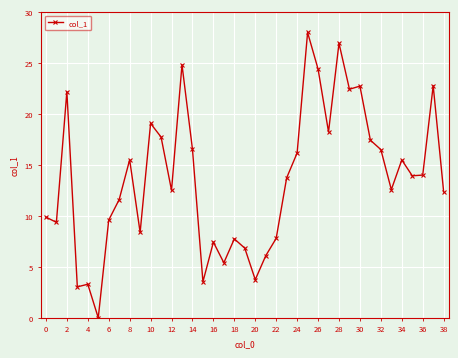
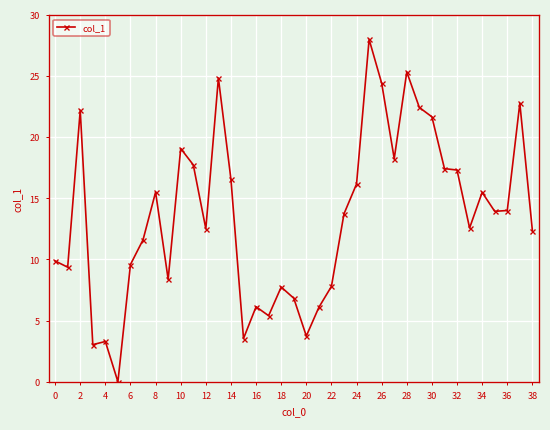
16: 7.4 -> 6.1
28: 26.9 -> 25.3
30: 22.7 -> 21.7
32: 16.5 -> 17.3
